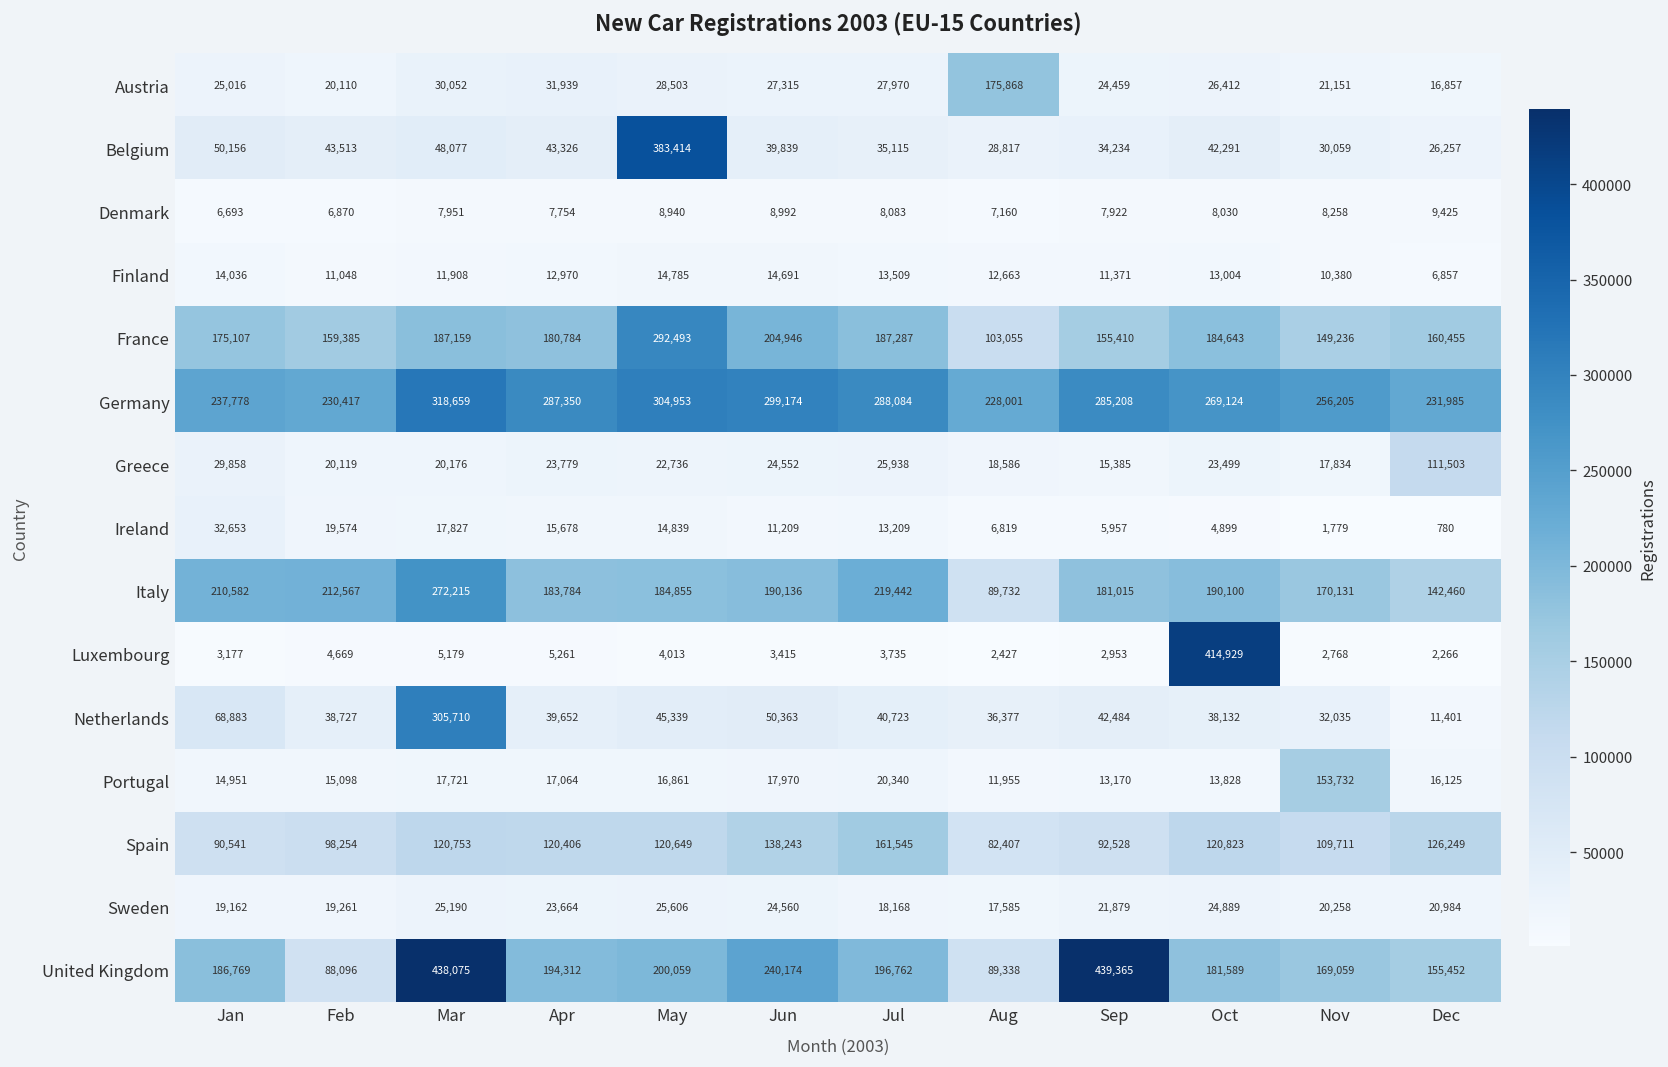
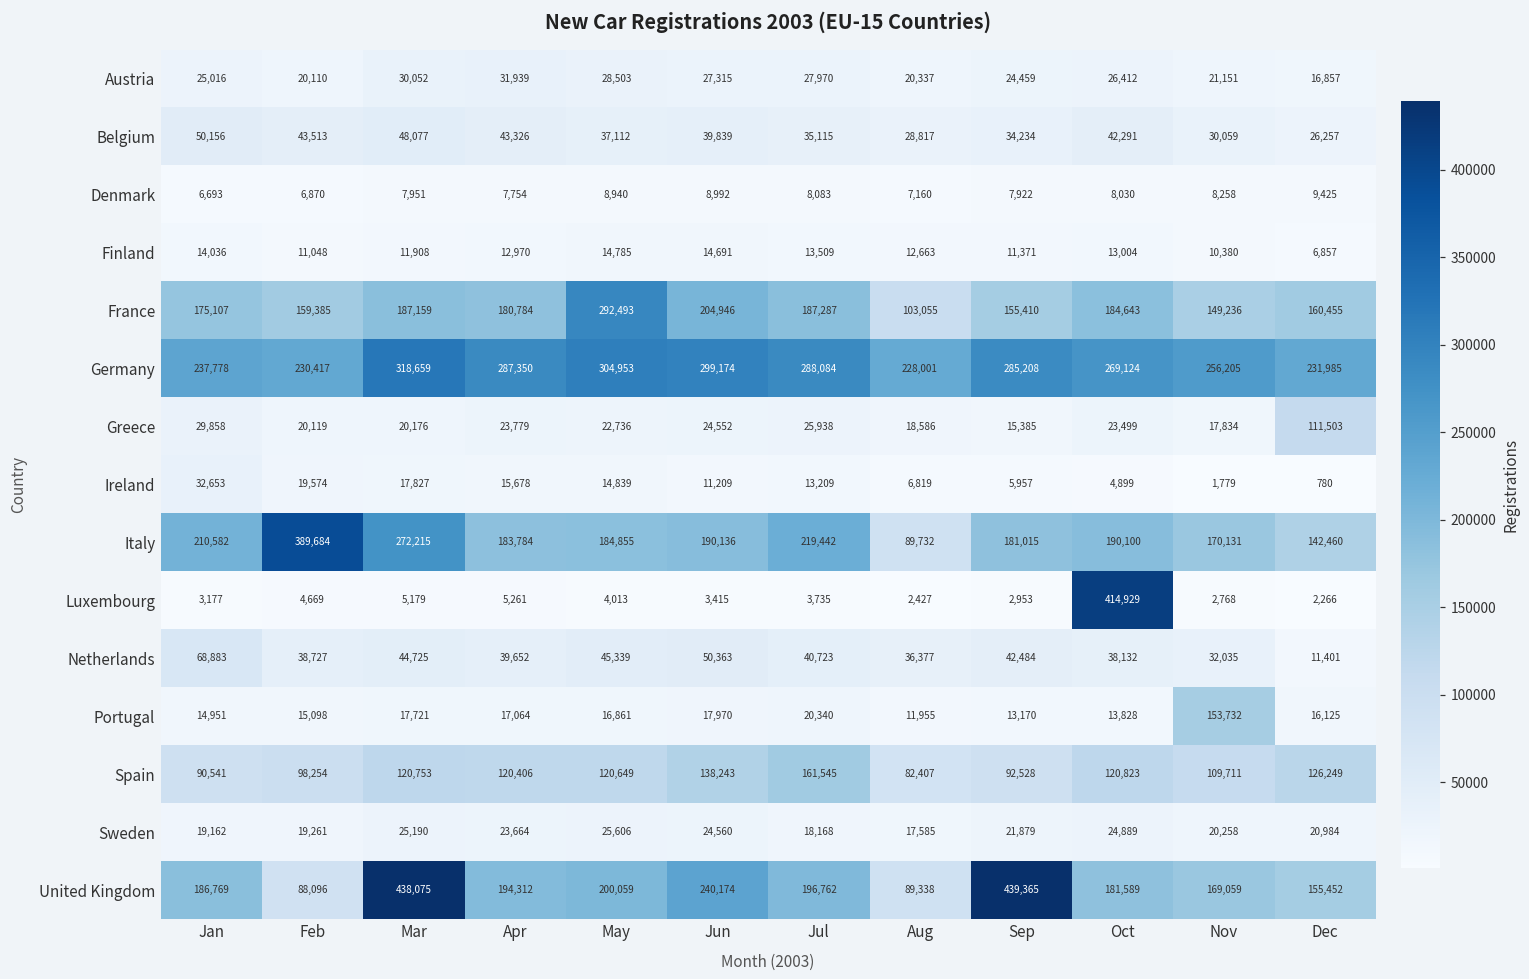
Austria, Aug: 175,868 -> 20,337
Belgium, May: 383,414 -> 37,112
Italy, Feb: 212,567 -> 389,684
Netherlands, Mar: 305,710 -> 44,725
